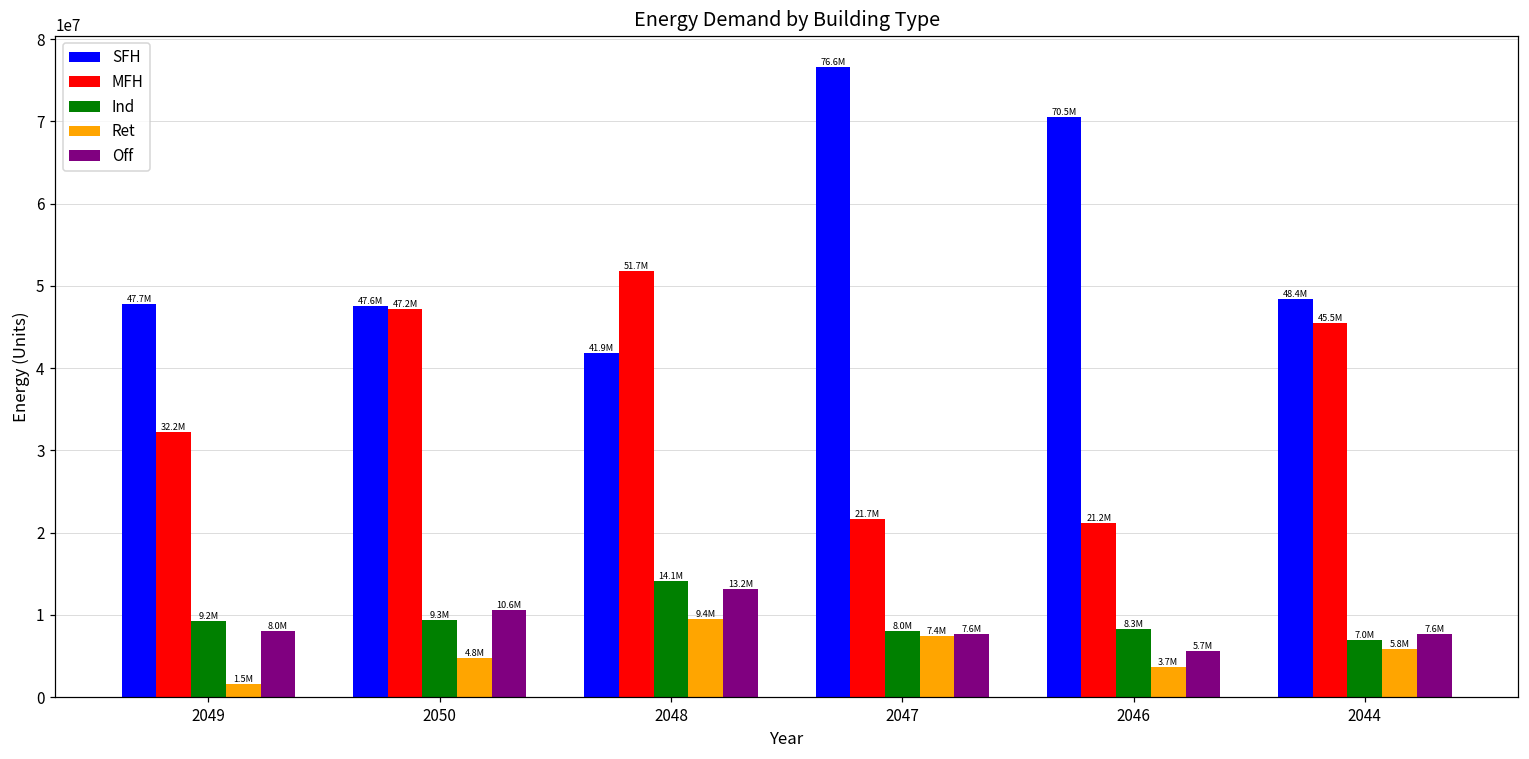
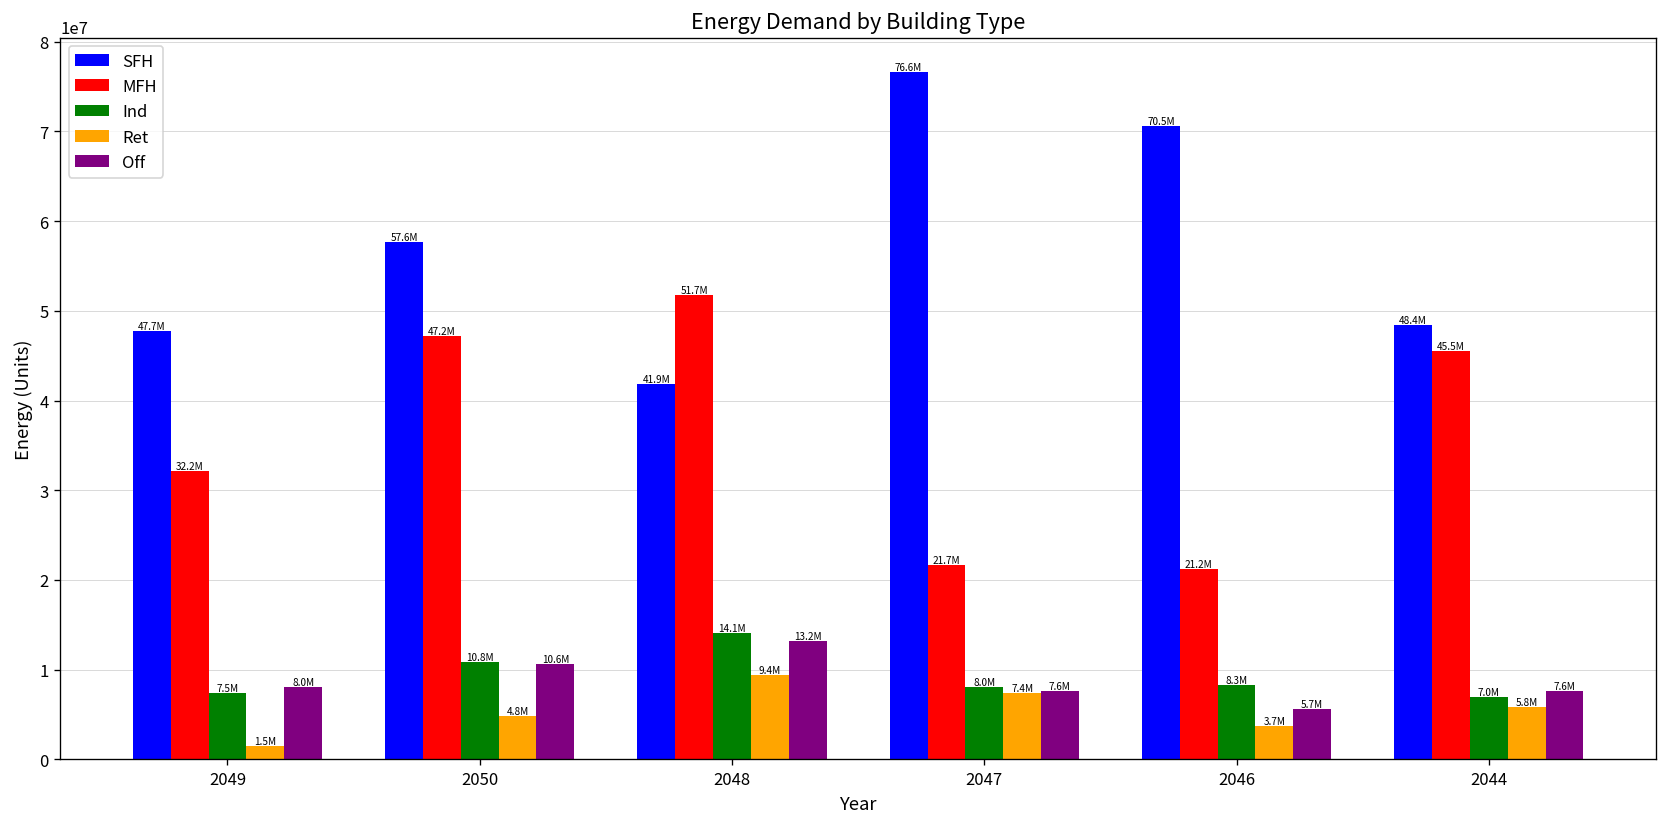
Ind, 2049: 9.2M -> 7.5M
SFH, 2050: 47.6M -> 57.6M
Ind, 2050: 9.3M -> 10.8M
